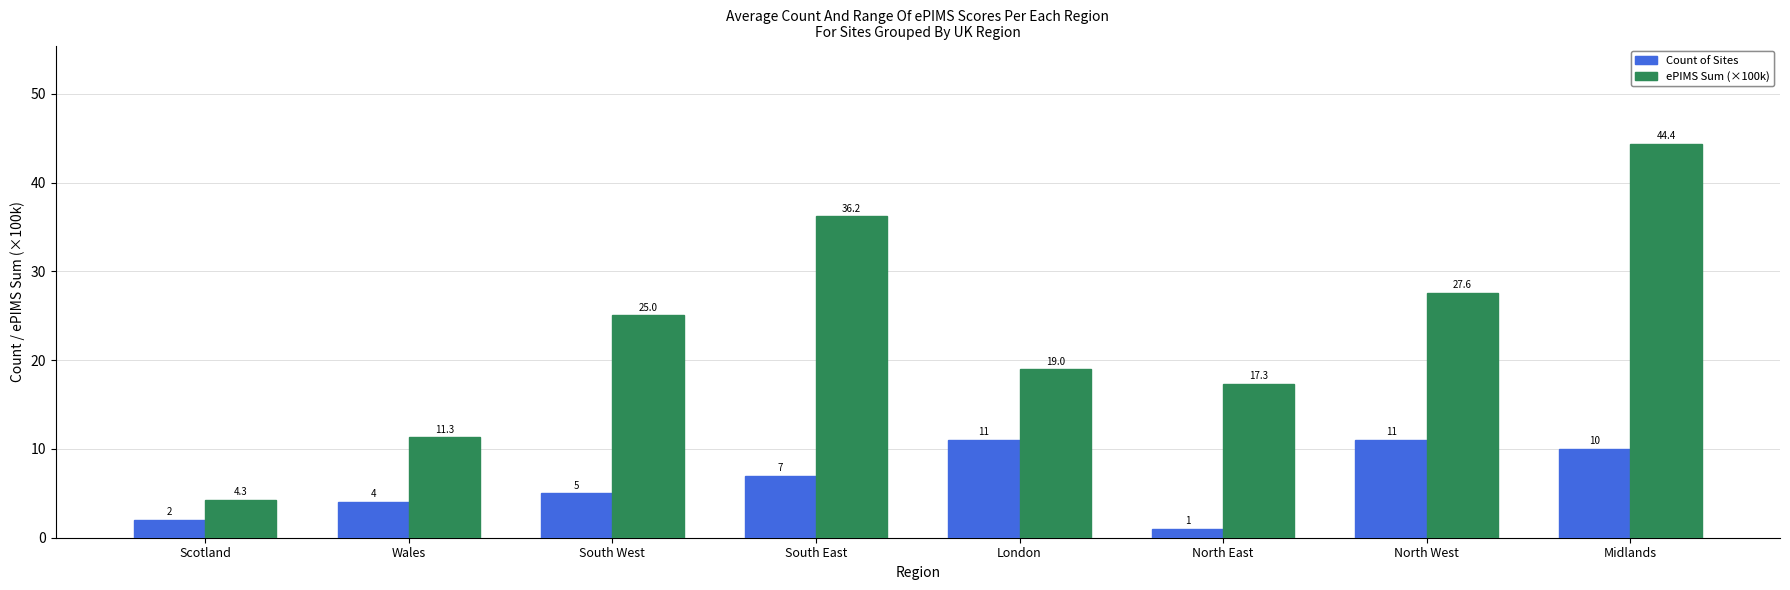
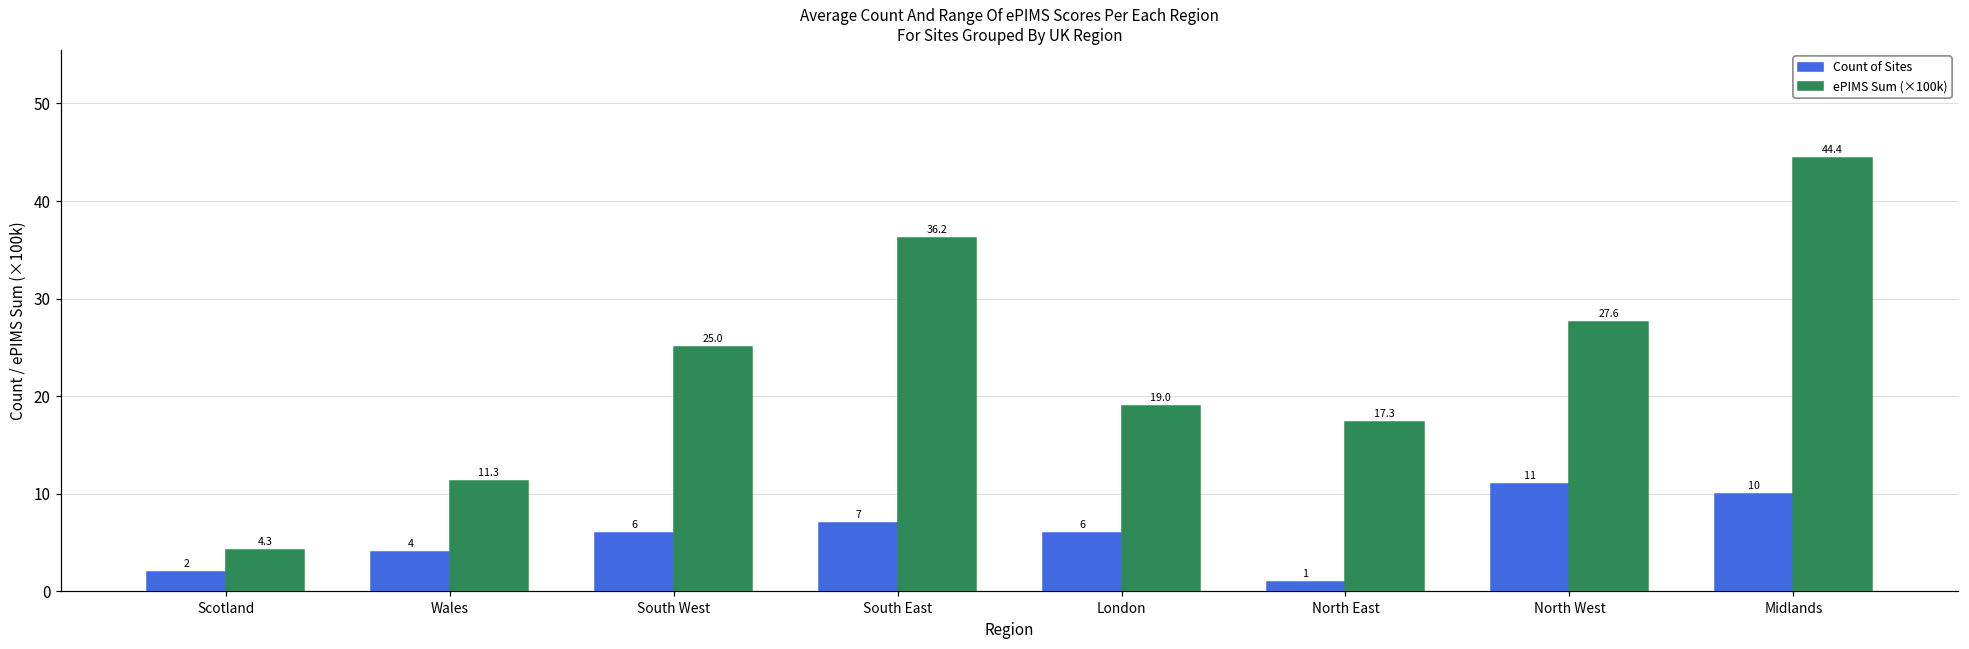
Count of Sites, South West: 5 -> 6
Count of Sites, London: 11 -> 6
